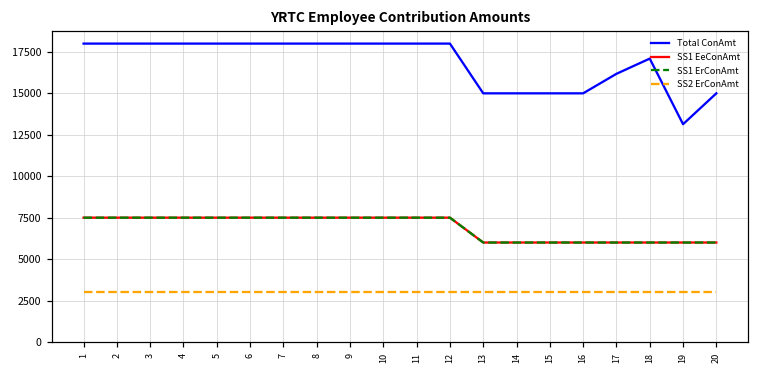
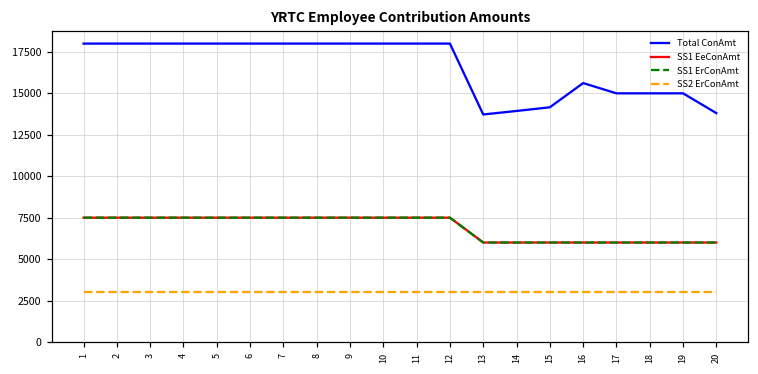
Total ConAmt, 13: 15000 -> 13700
Total ConAmt, 14: 15000 -> 13900
Total ConAmt, 15: 15000 -> 14200
Total ConAmt, 16: 15000 -> 15600
Total ConAmt, 17: 16200 -> 15000
Total ConAmt, 18: 17100 -> 15000
Total ConAmt, 19: 13100 -> 15000
Total ConAmt, 20: 15000 -> 13800
